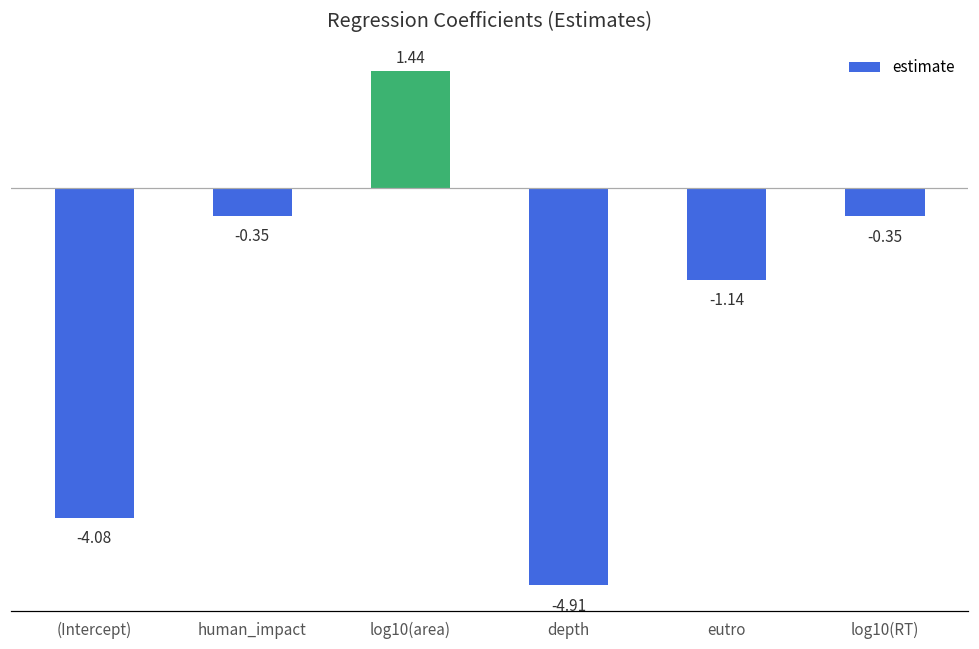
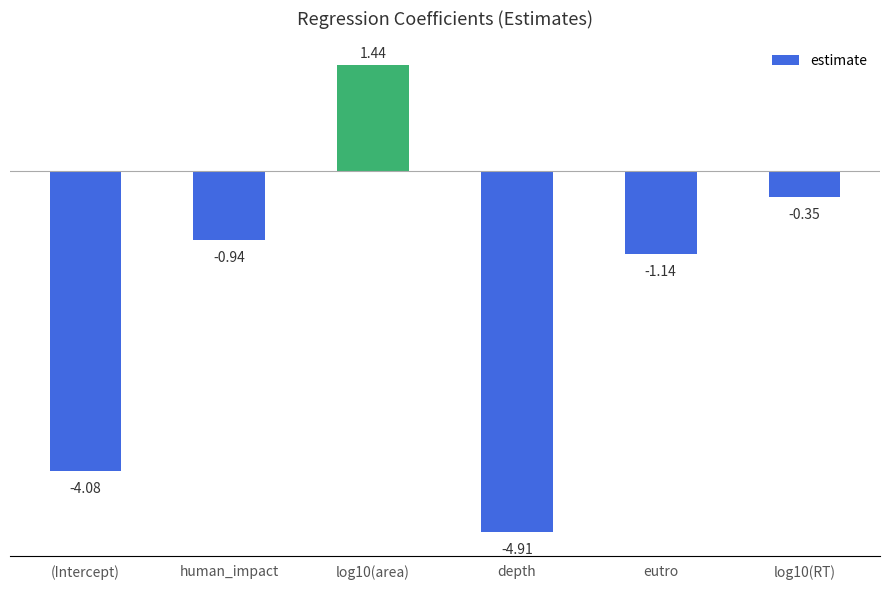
human_impact: -0.35 -> -0.94
